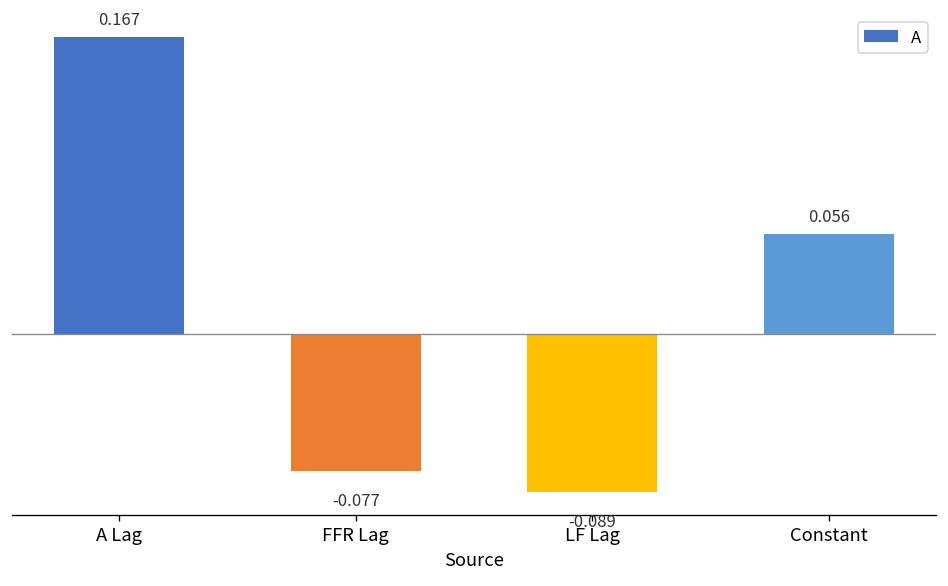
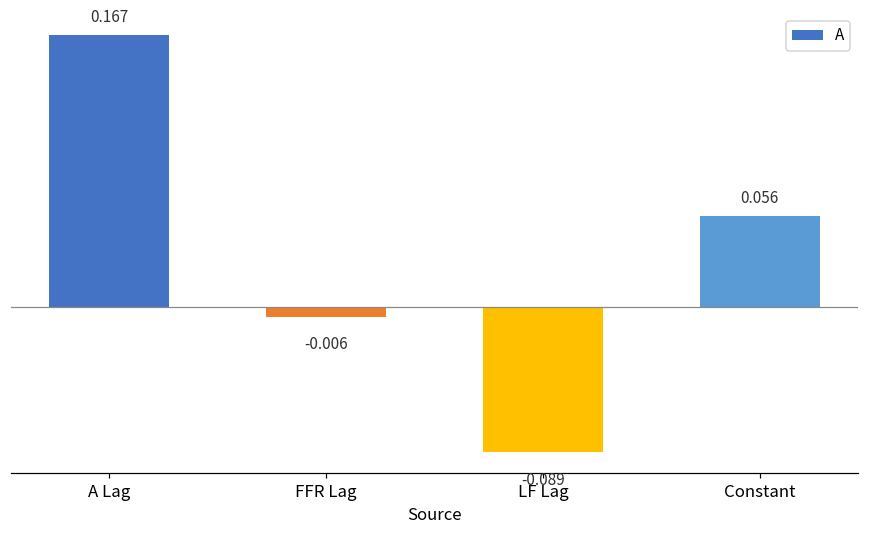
FFR Lag: -0.077 -> -0.006
